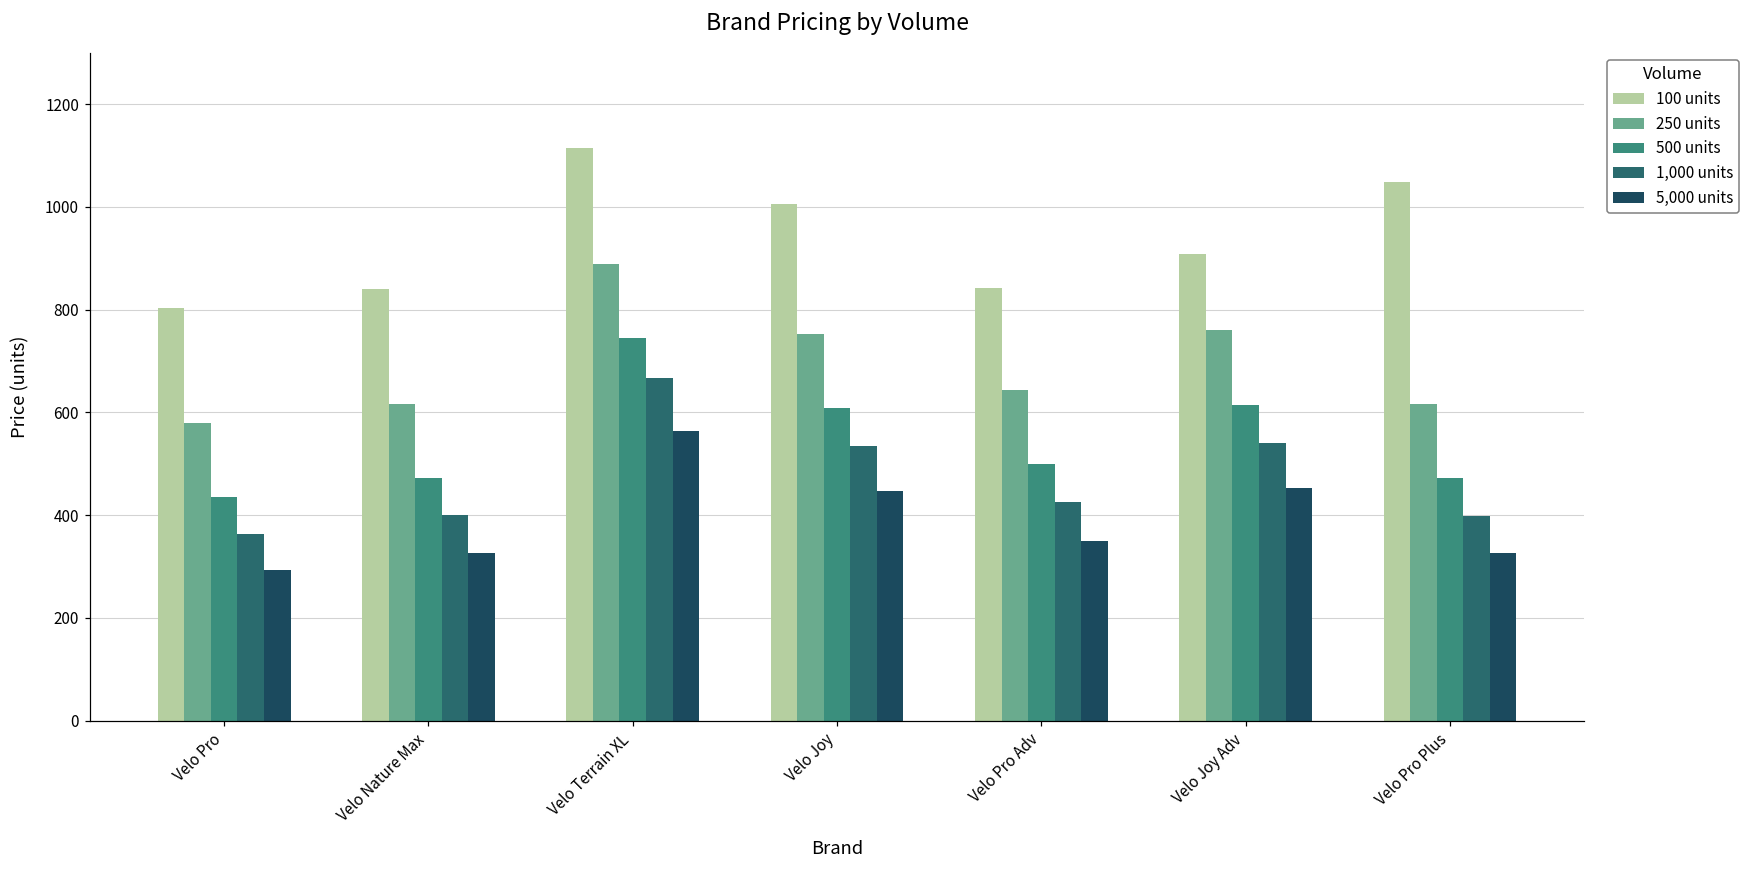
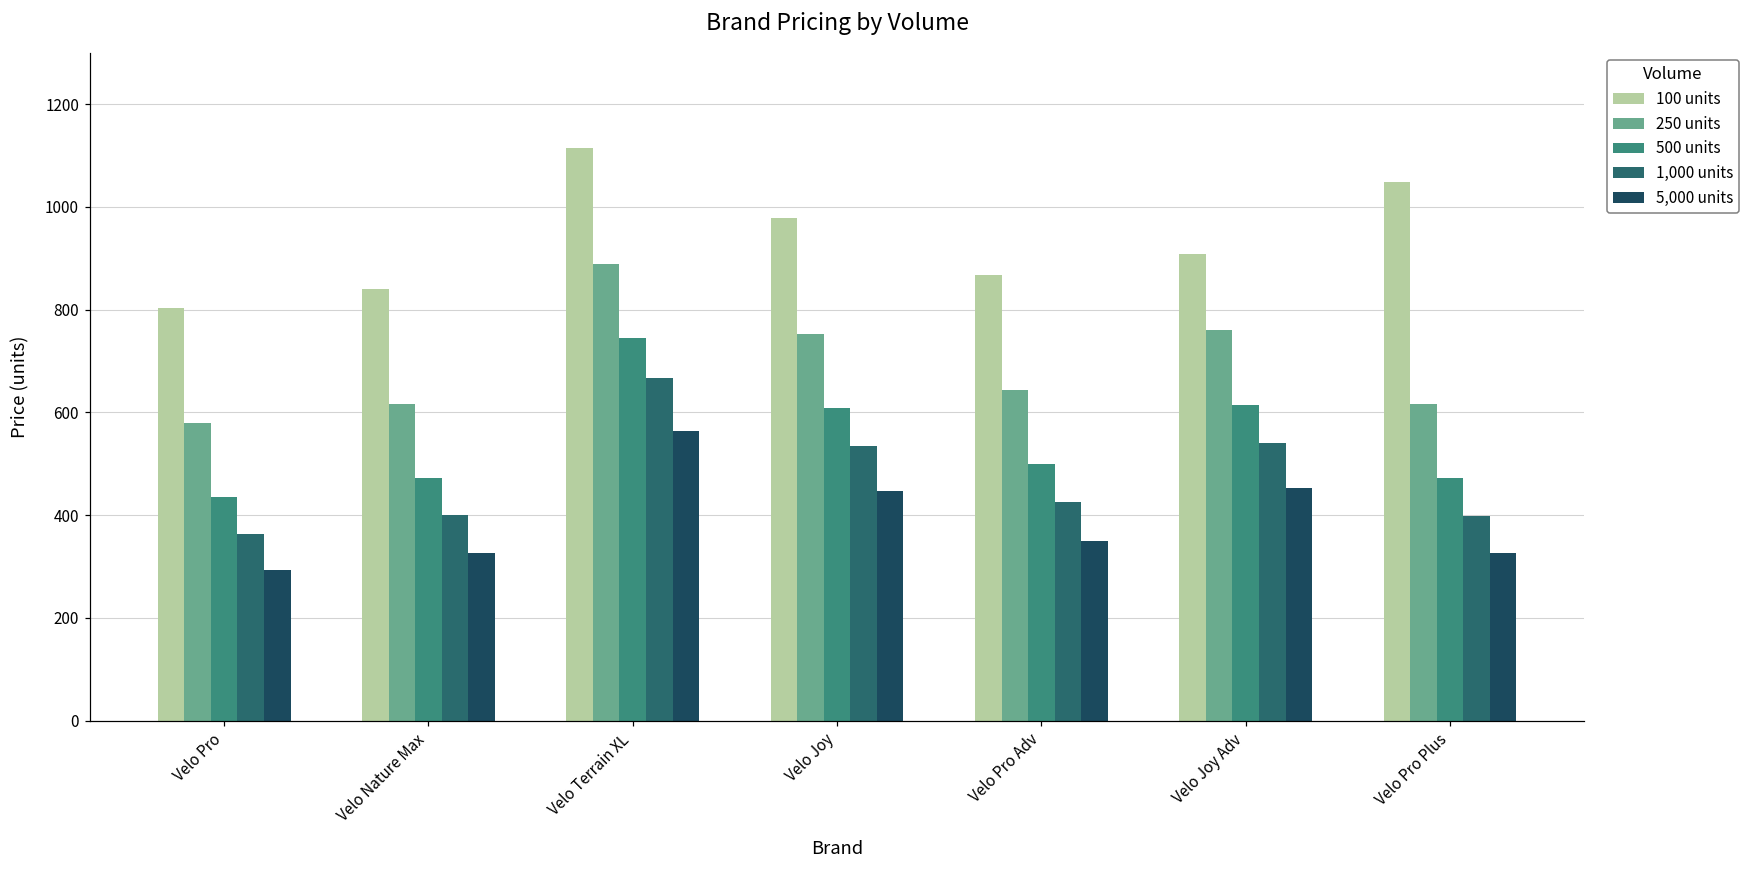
100 units, Velo Joy: 1010 -> 980
100 units, Velo Pro Adv: 840 -> 870
